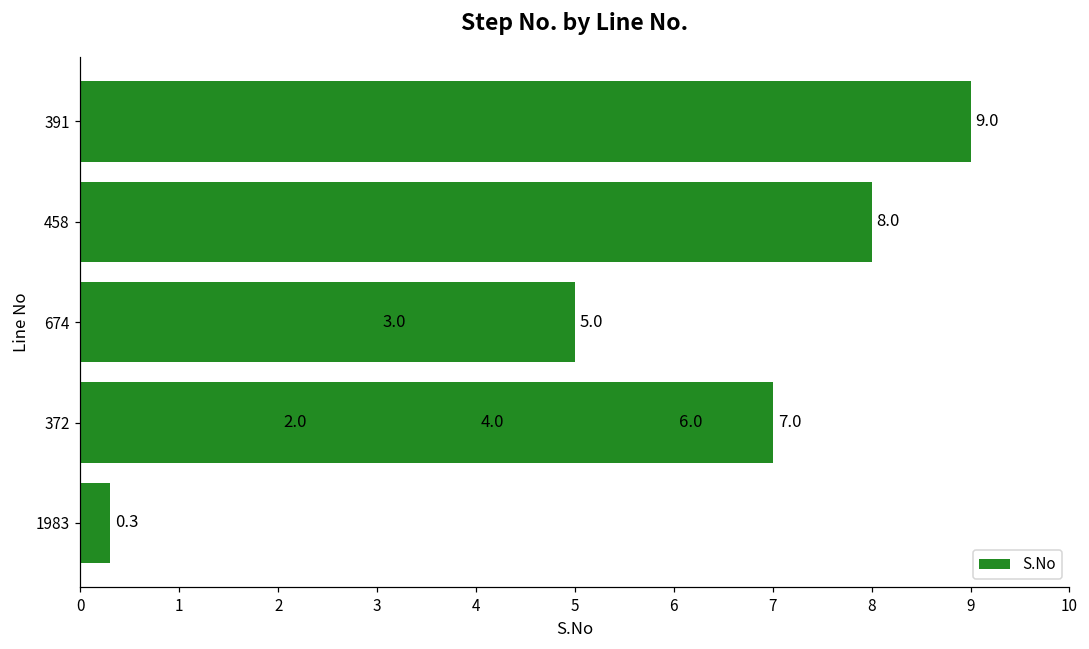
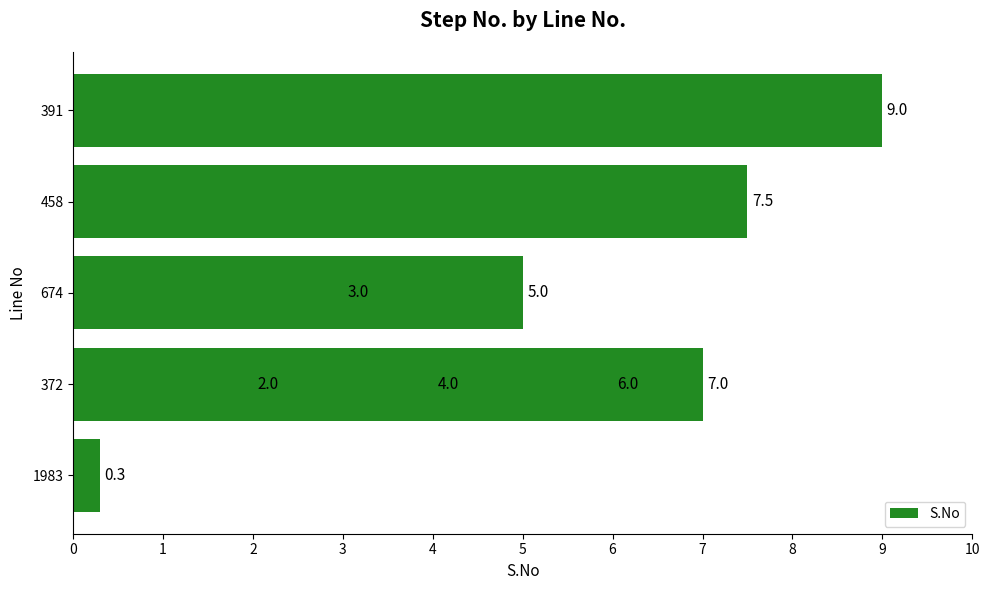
458: 8.0 -> 7.5
